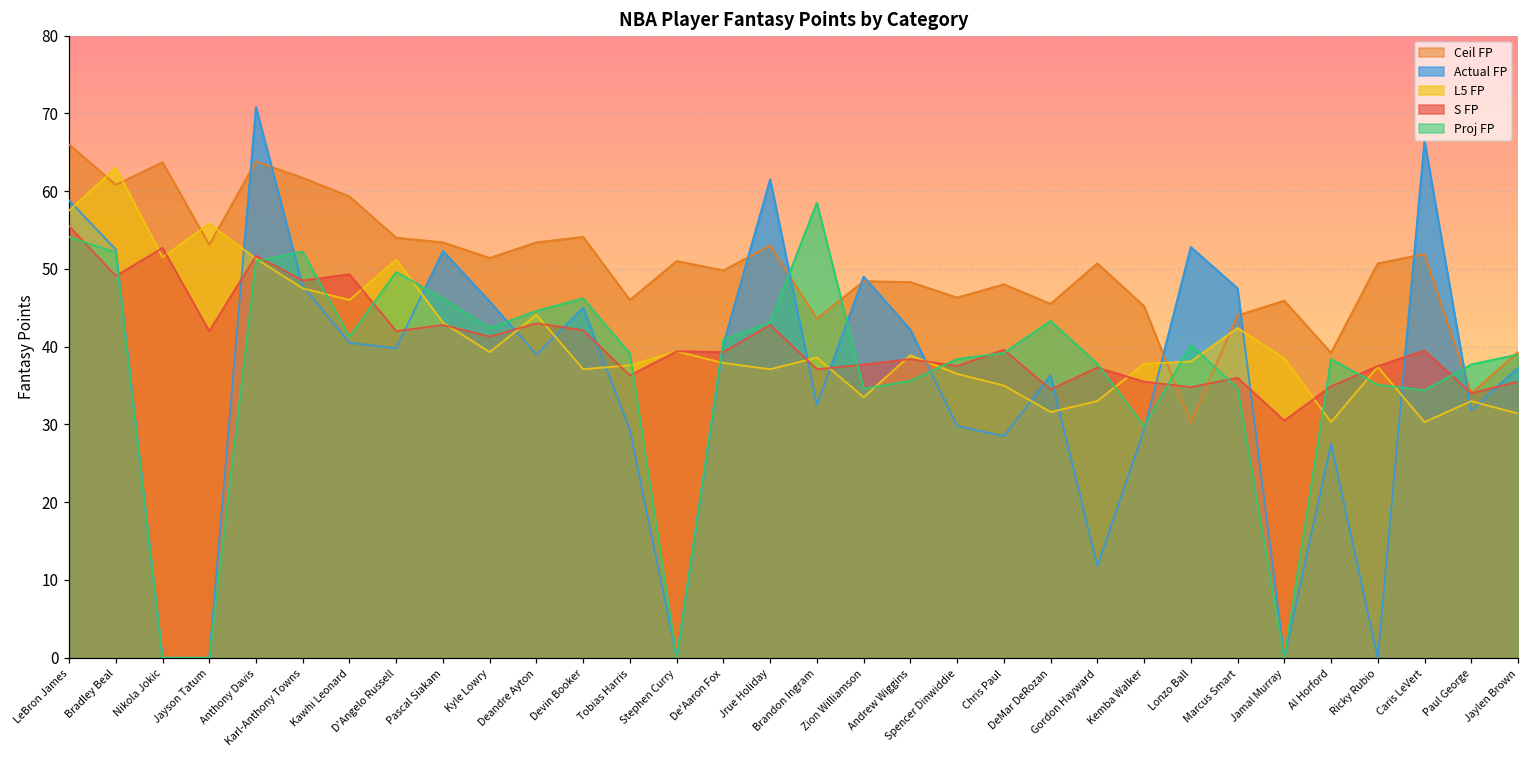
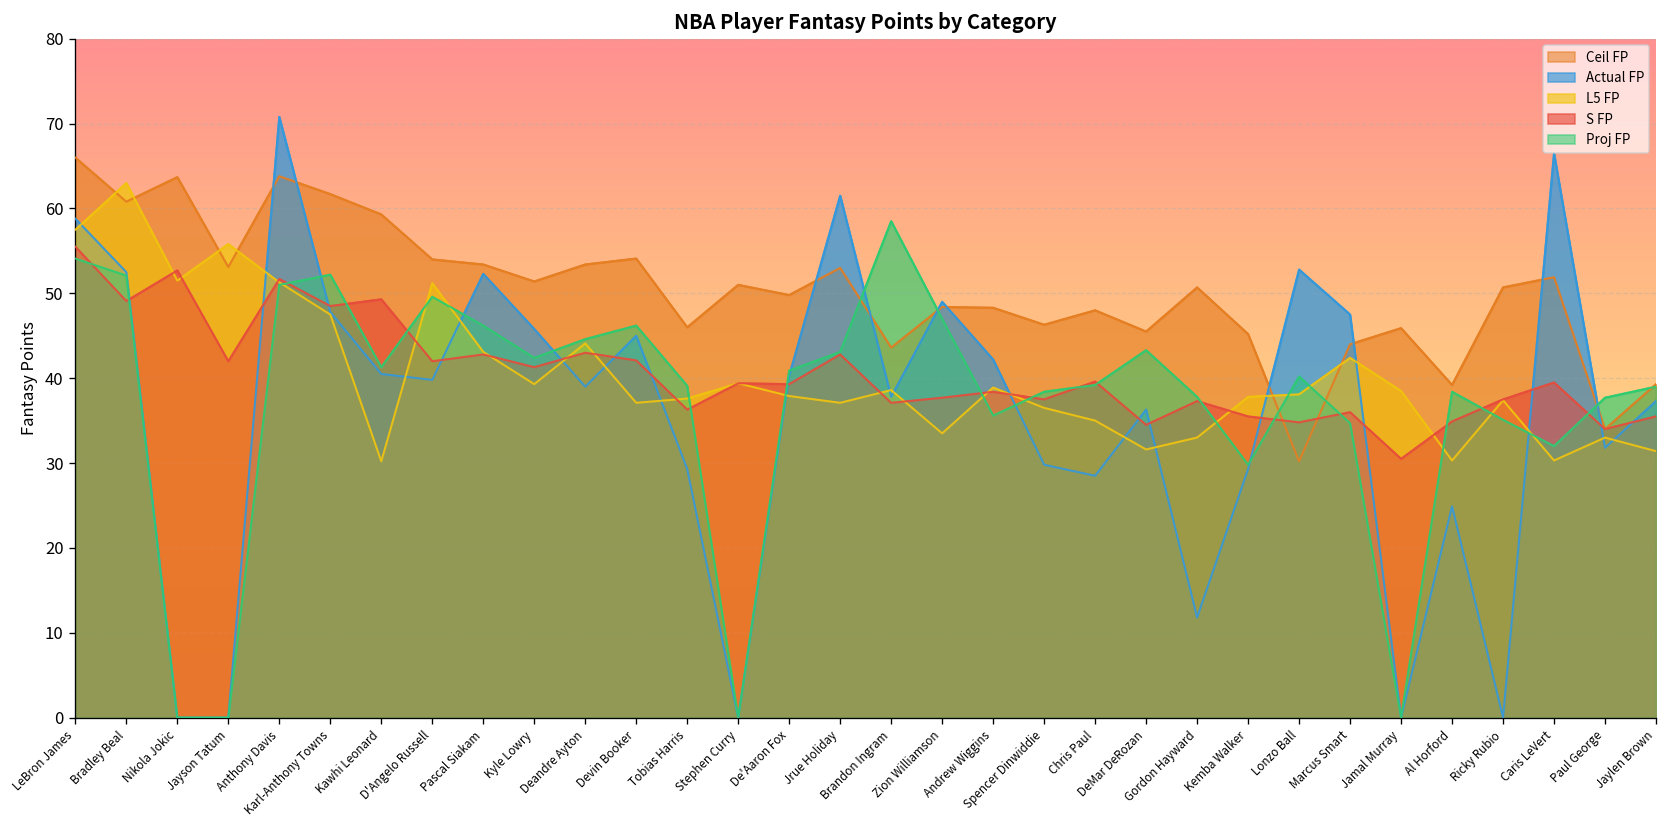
L5 FP, Kawhi Leonard: 46 -> 30
Actual FP, Brandon Ingram: 33 -> 38
Proj FP, Zion Williamson: 35 -> 47
Actual FP, Al Horford: 28 -> 25
Proj FP, Caris LeVert: 34 -> 32
